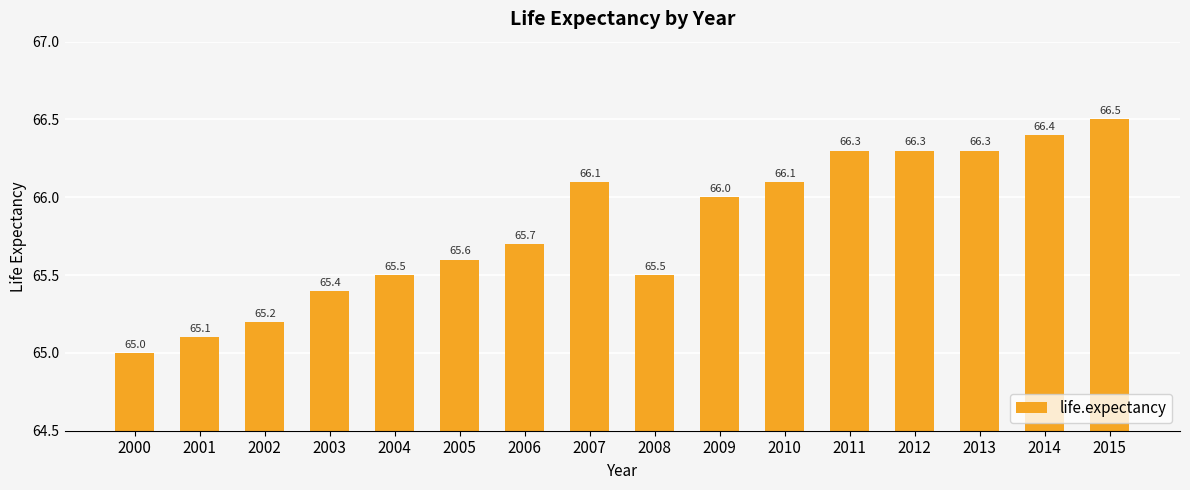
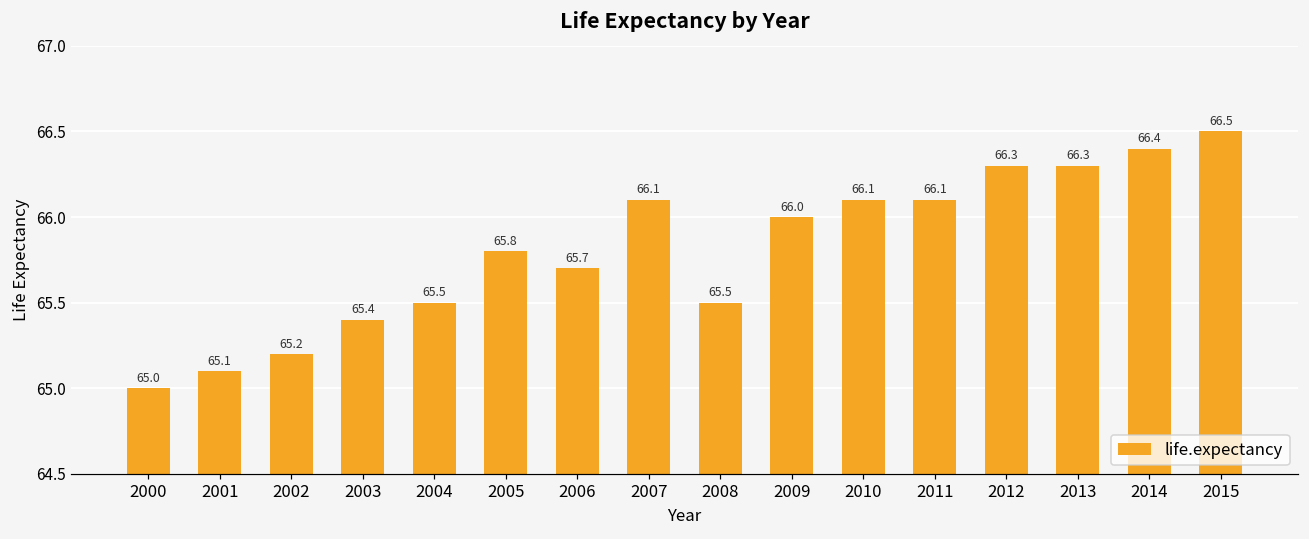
2005: 65.6 -> 65.8
2011: 66.3 -> 66.1
